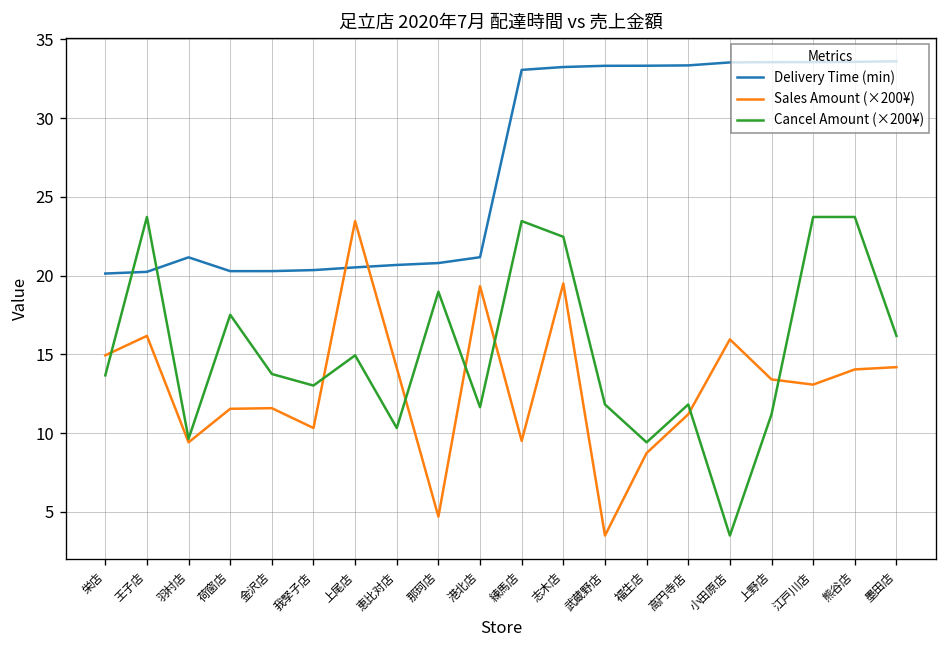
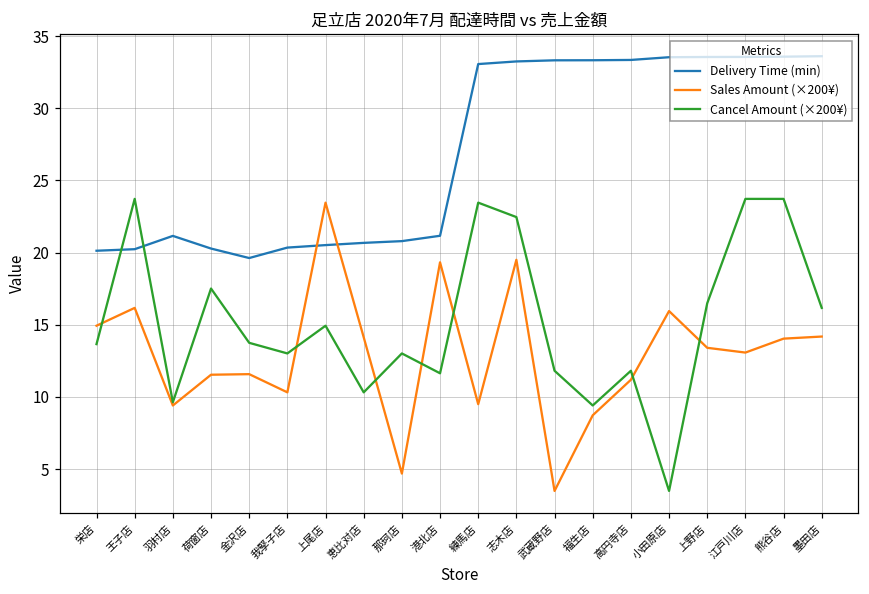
Delivery Time (min), 金沢店: 20.3 -> 19.6
Cancel Amount (×200¥), 那珂店: 19.0 -> 13.0
Cancel Amount (×200¥), 上野店: 11.2 -> 16.5
